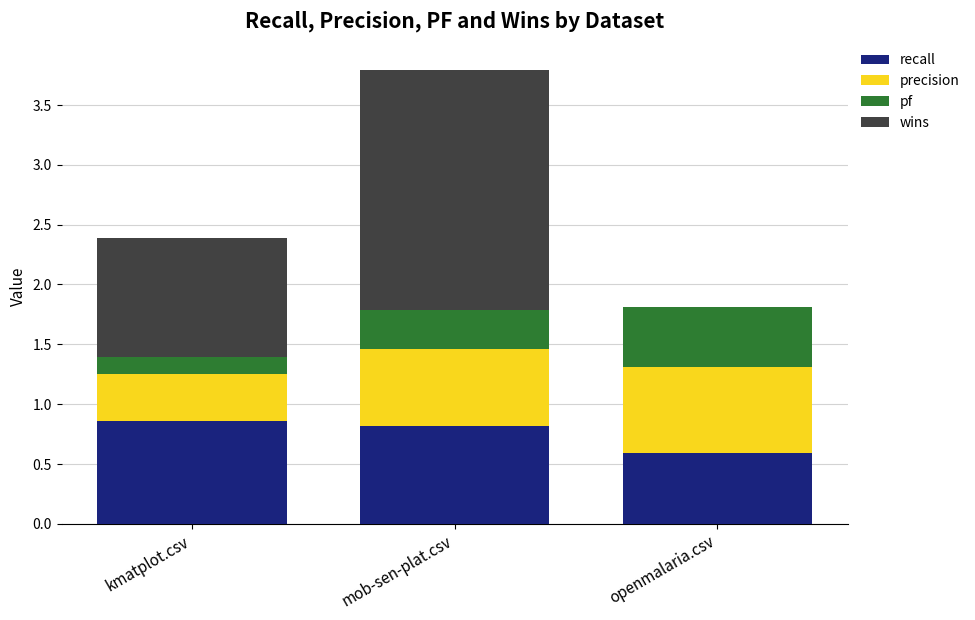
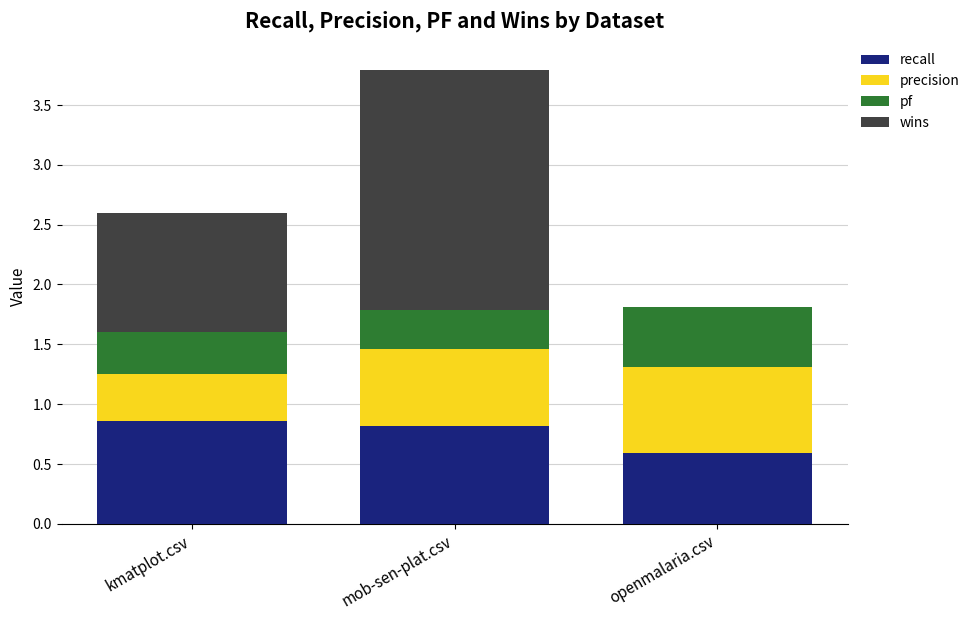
pf, kmatplot.csv: 0.14 -> 0.35
